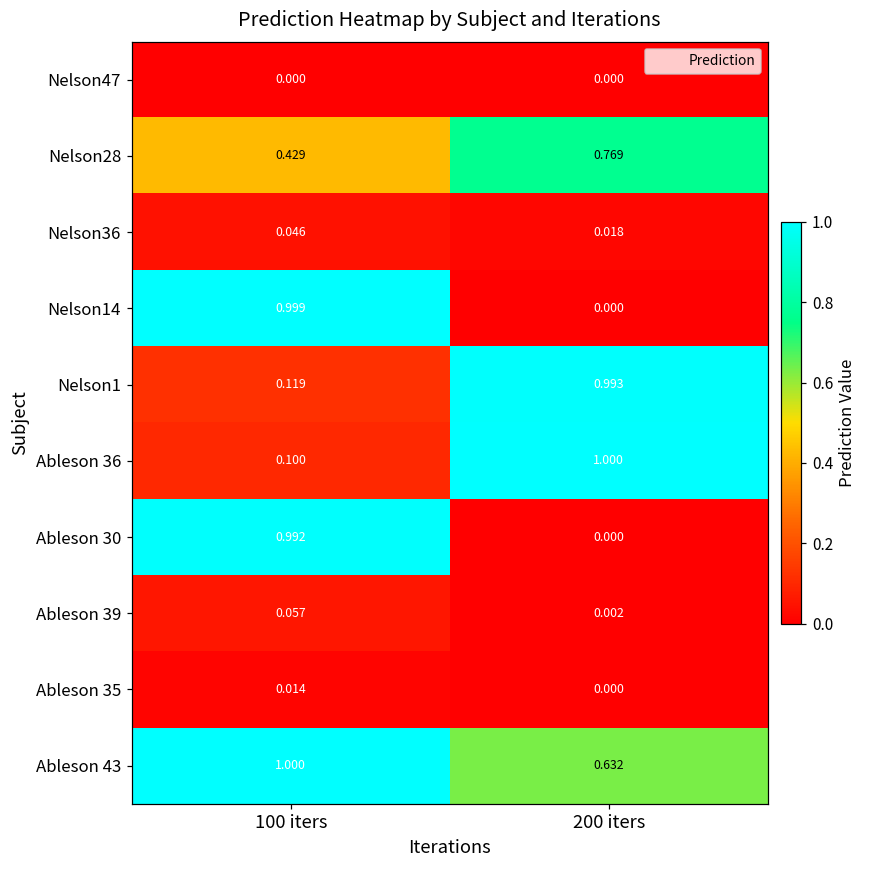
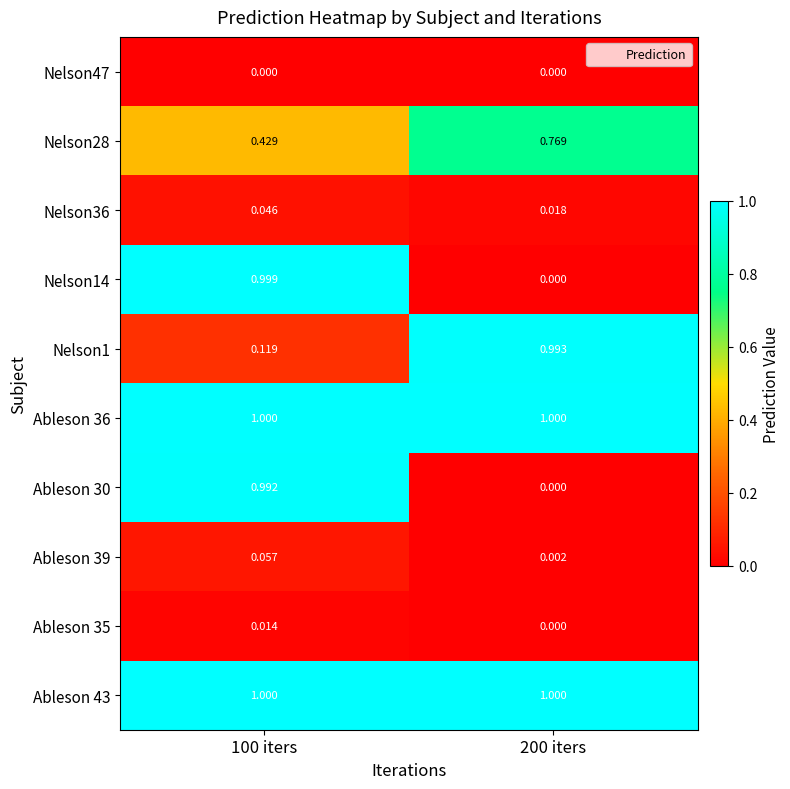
Ableson 36, 100 iters: 0.100 -> 1.000
Ableson 43, 200 iters: 0.632 -> 1.000
